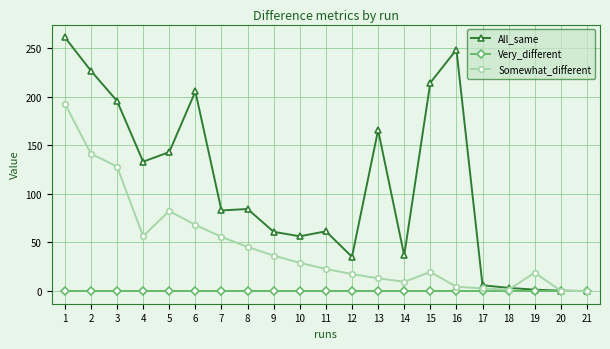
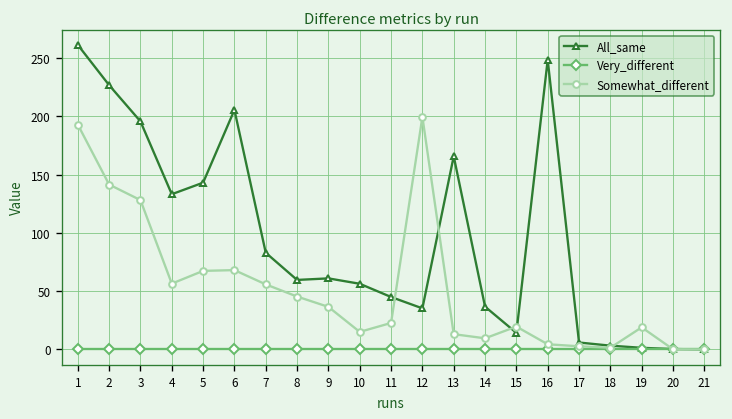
Somewhat_different, 5: 80 -> 70
All_same, 8: 80 -> 60
Somewhat_different, 10: 30 -> 20
All_same, 11: 60 -> 40
Somewhat_different, 12: 20 -> 200
All_same, 15: 210 -> 10
